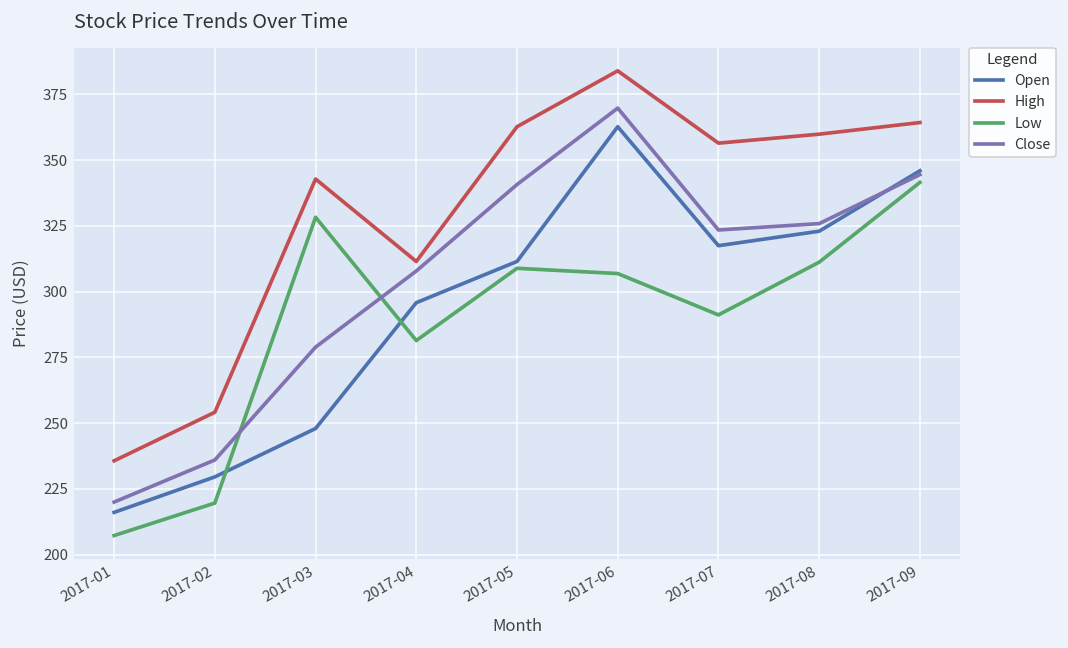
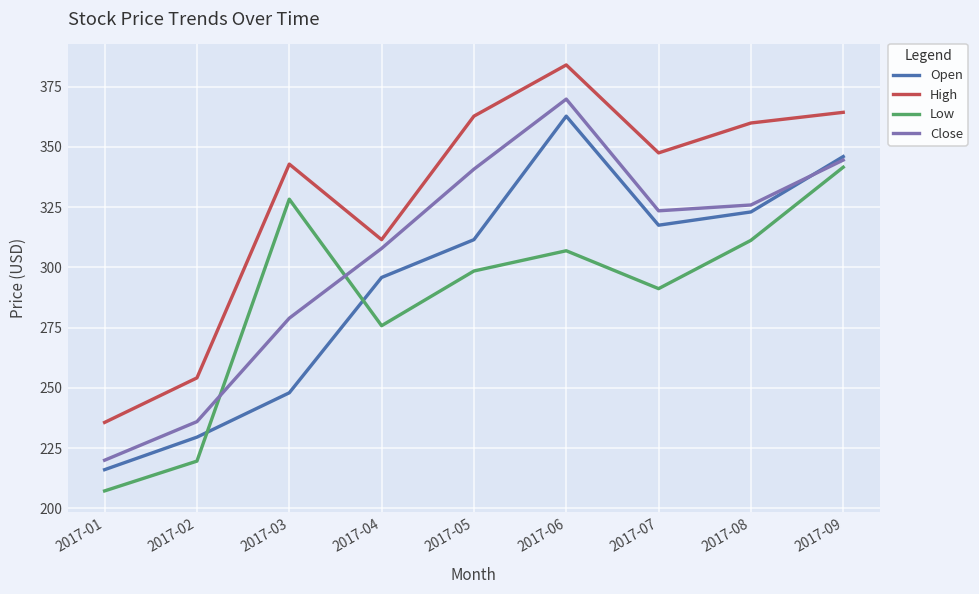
Low, 2017-04: 281 -> 276
Low, 2017-05: 309 -> 299
High, 2017-07: 357 -> 348
